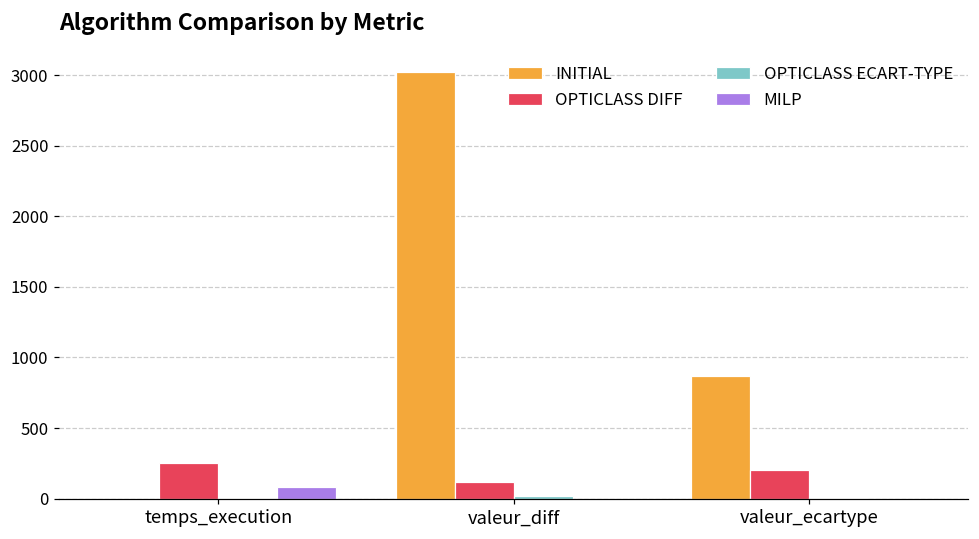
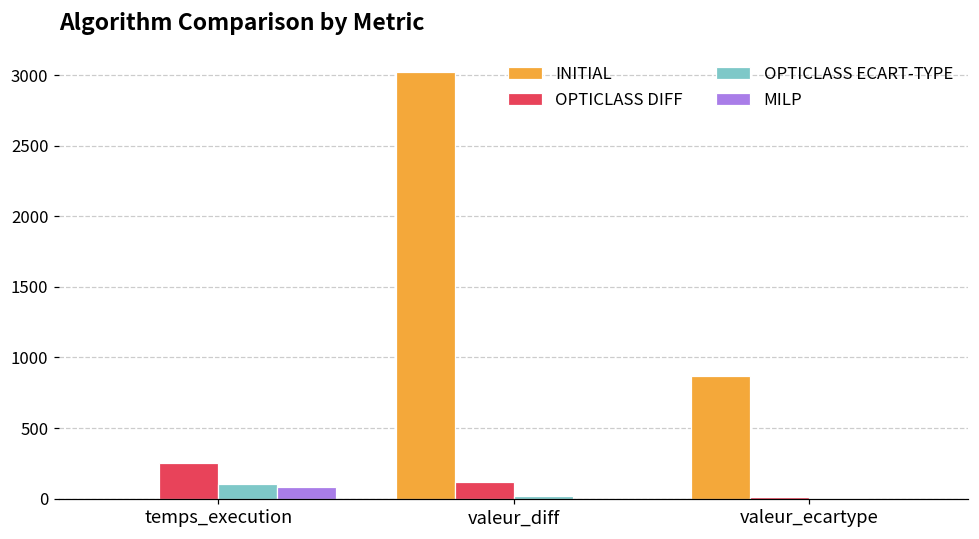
OPTICLASS ECART-TYPE, temps_execution: 0 -> 110
OPTICLASS DIFF, valeur_ecartype: 200 -> 10
